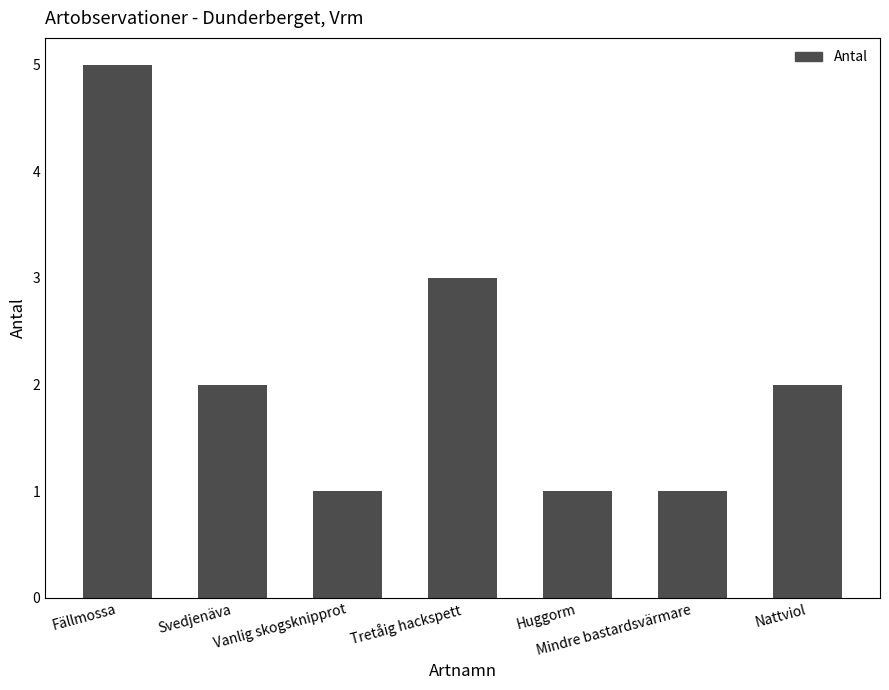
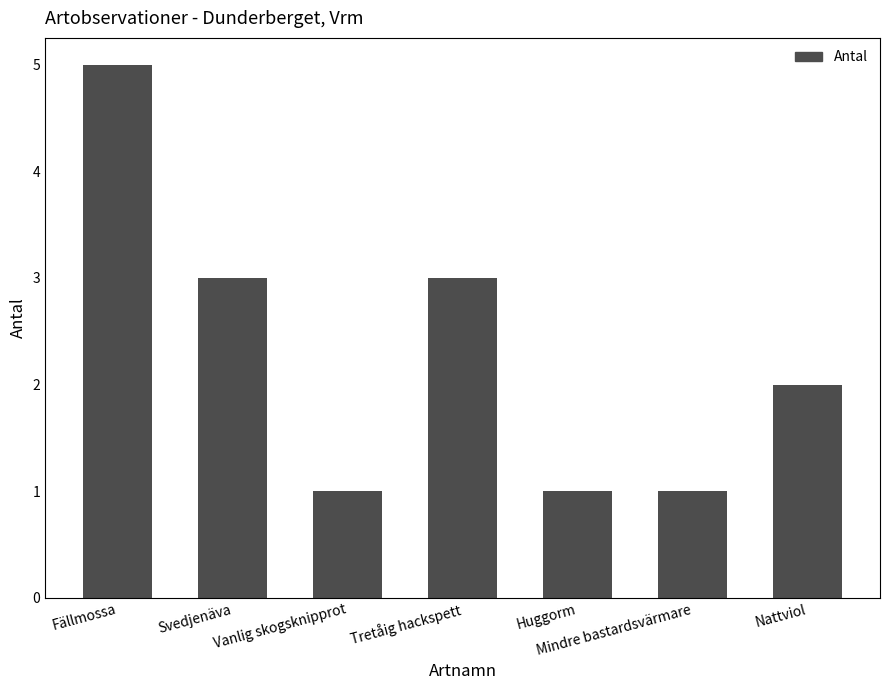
Svedjenäva: 2 -> 3
